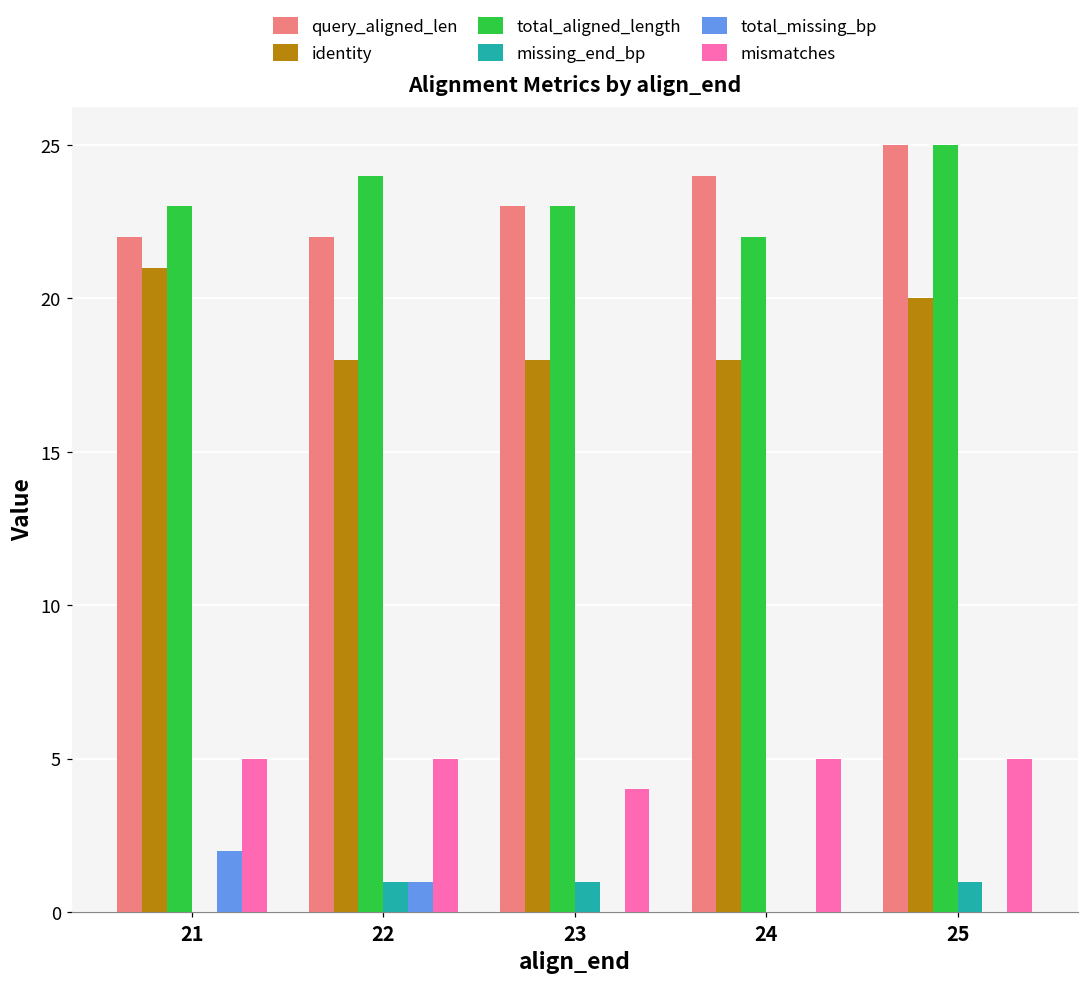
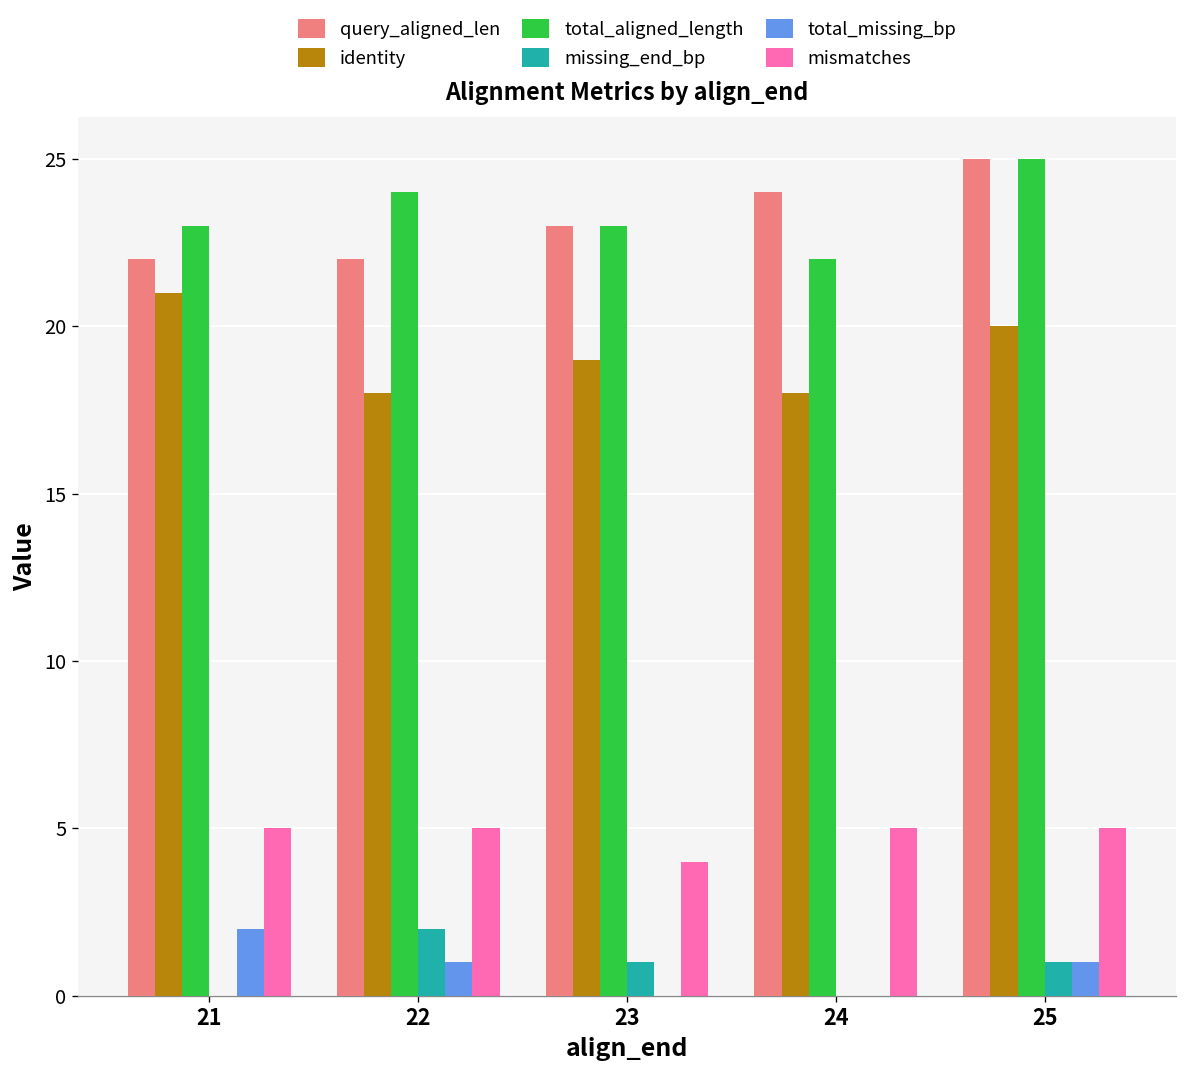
missing_end_bp, 22: 1 -> 2
identity, 23: 18 -> 19
total_missing_bp, 25: 0 -> 1
